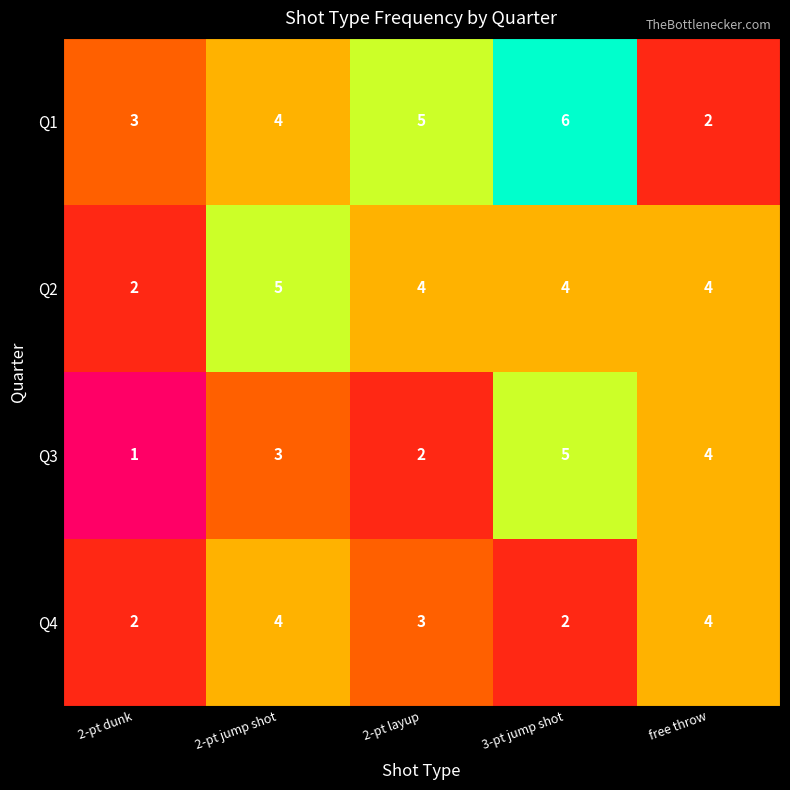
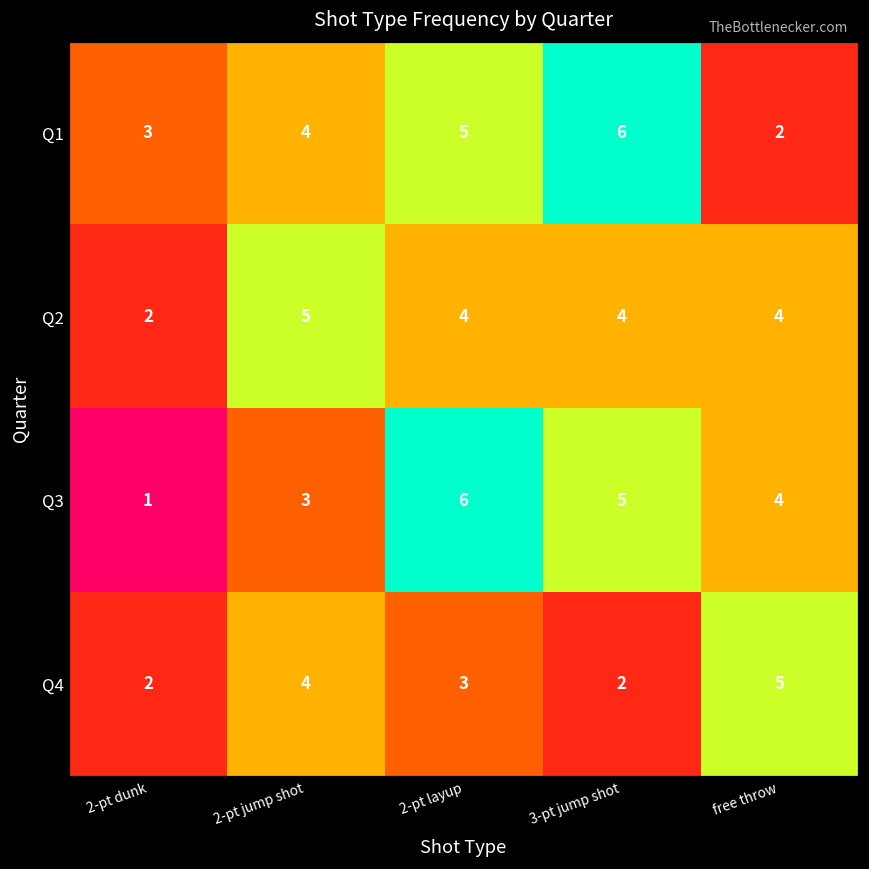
Q3, 2-pt layup: 2 -> 6
Q4, free throw: 4 -> 5
